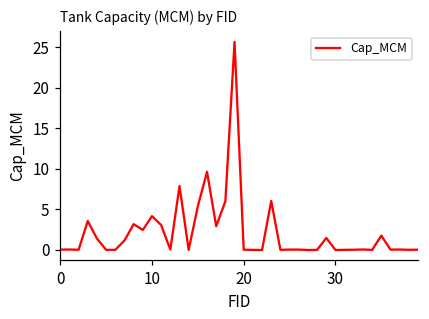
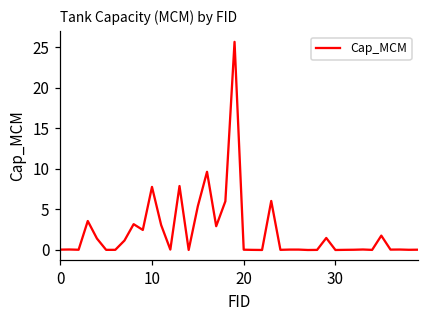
10: 4 -> 8
